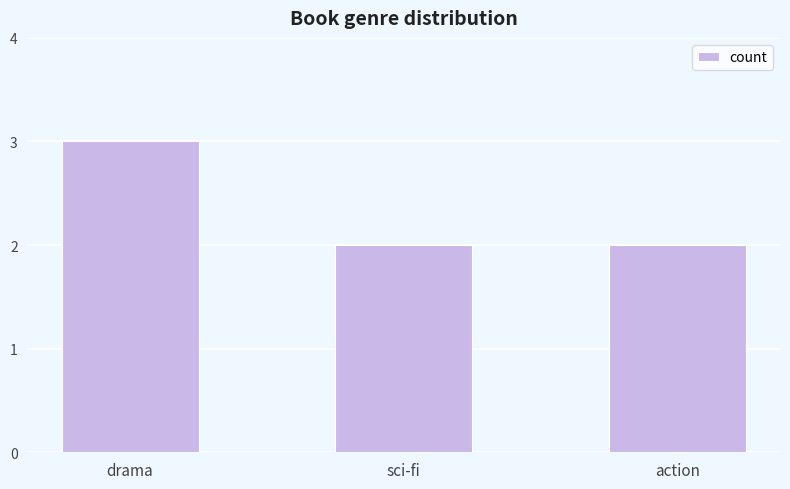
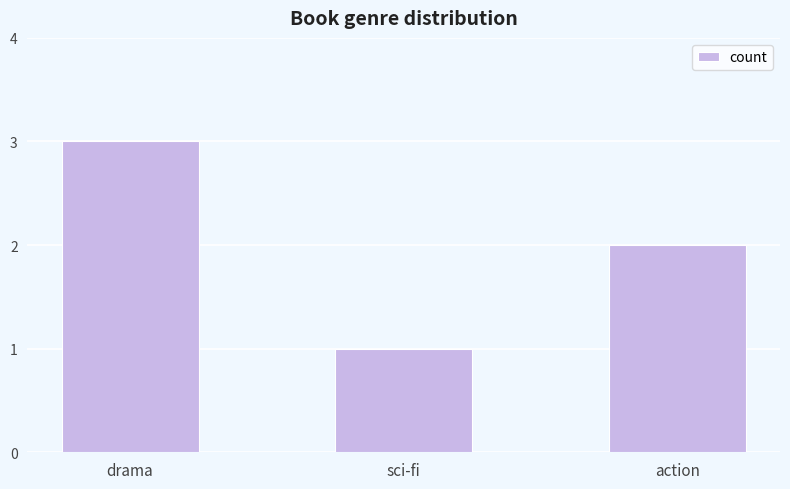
sci-fi: 2 -> 1
